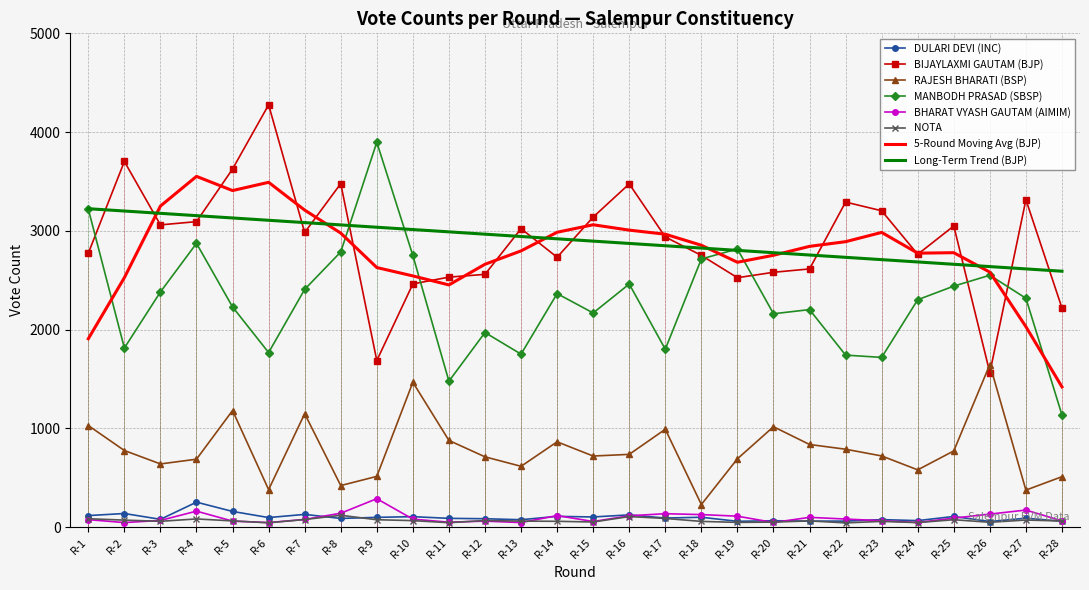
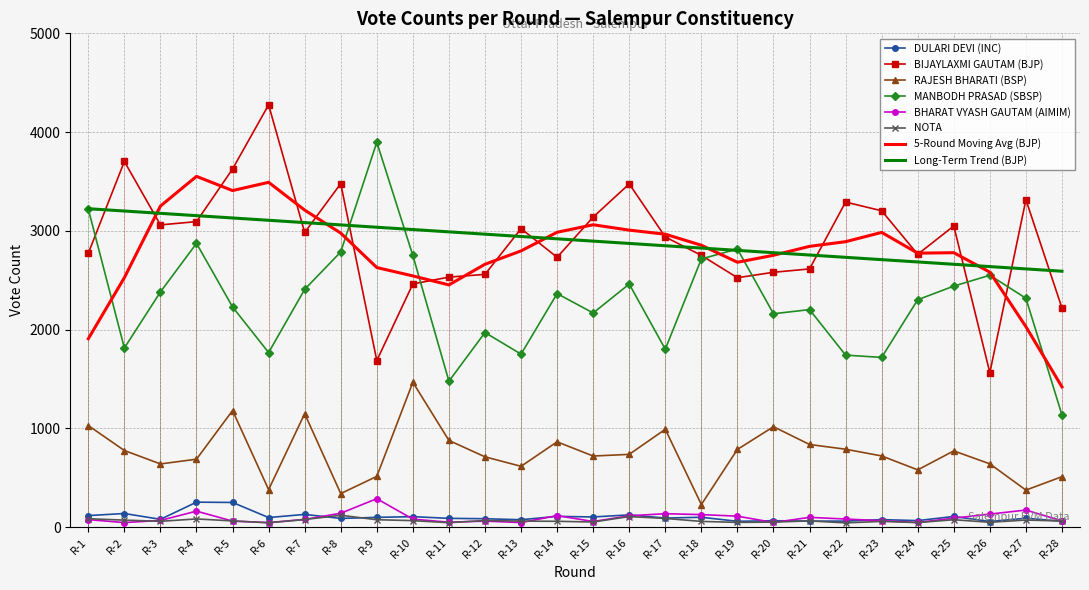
DULARI DEVI (INC), R-5: 160 -> 250
RAJESH BHARATI (BSP), R-8: 400 -> 300
RAJESH BHARATI (BSP), R-19: 700 -> 800
RAJESH BHARATI (BSP), R-26: 1600 -> 600
